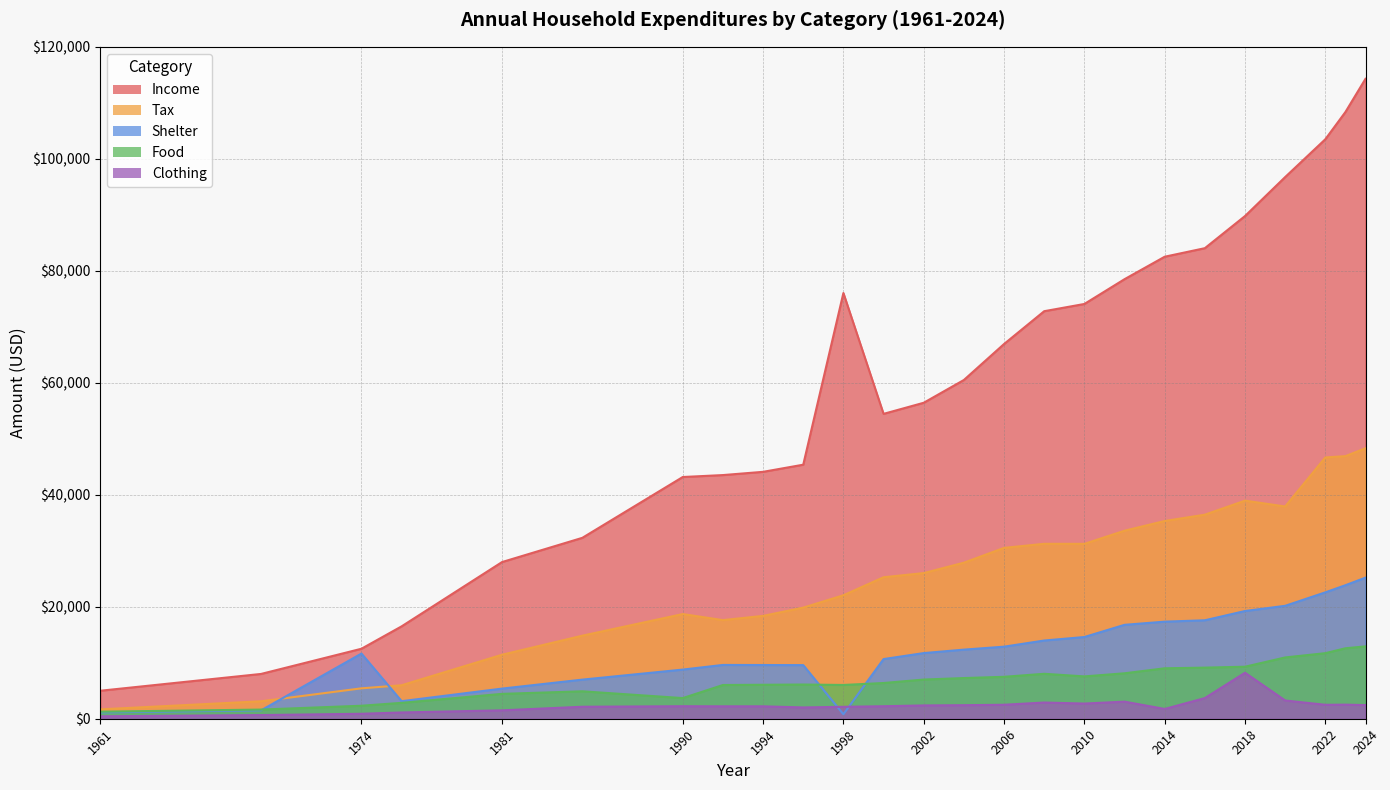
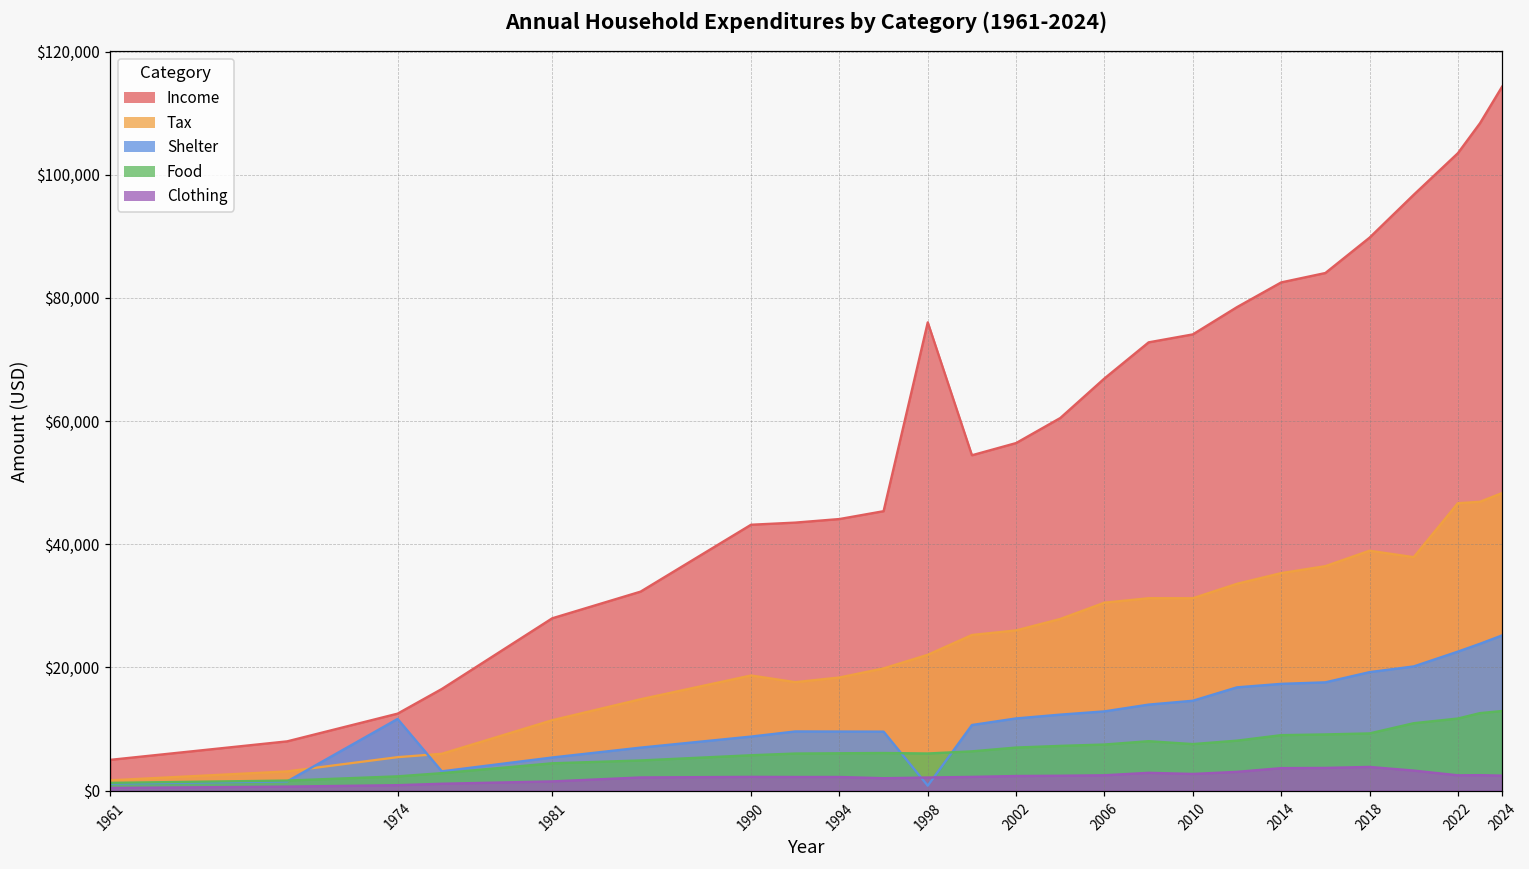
Food, 1990: $4,000 -> $6,000
Clothing, 2014: $2,000 -> $4,000
Clothing, 2018: $8,000 -> $4,000
